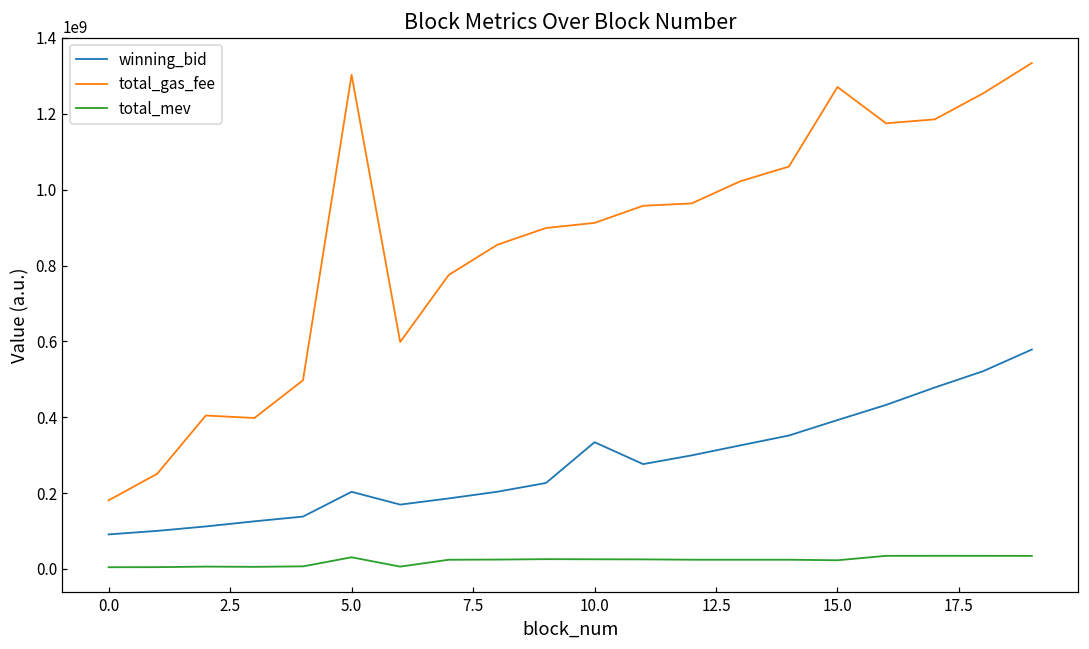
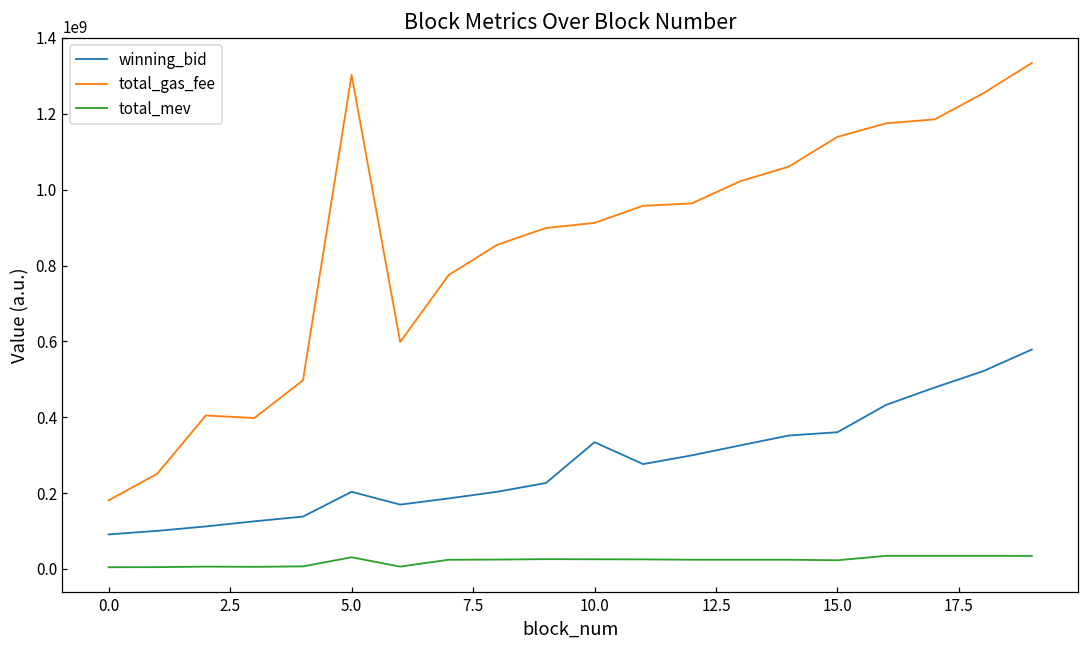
winning_bid, 15.0: 390000000 -> 360000000
total_gas_fee, 15.0: 1270000000 -> 1140000000
